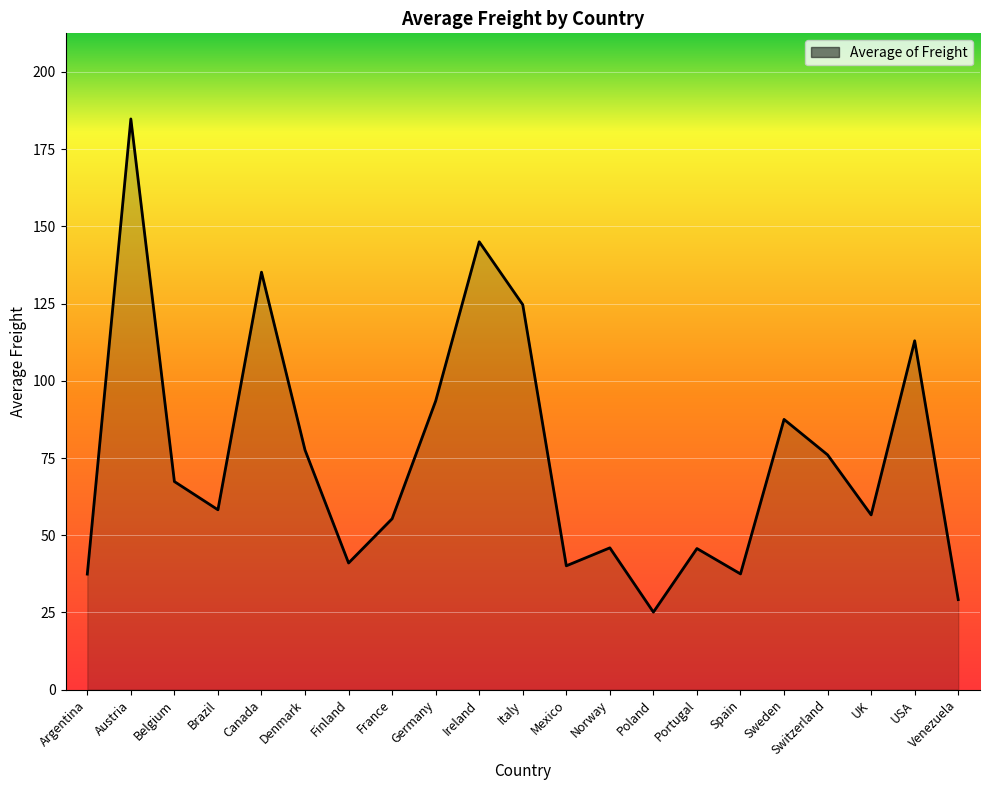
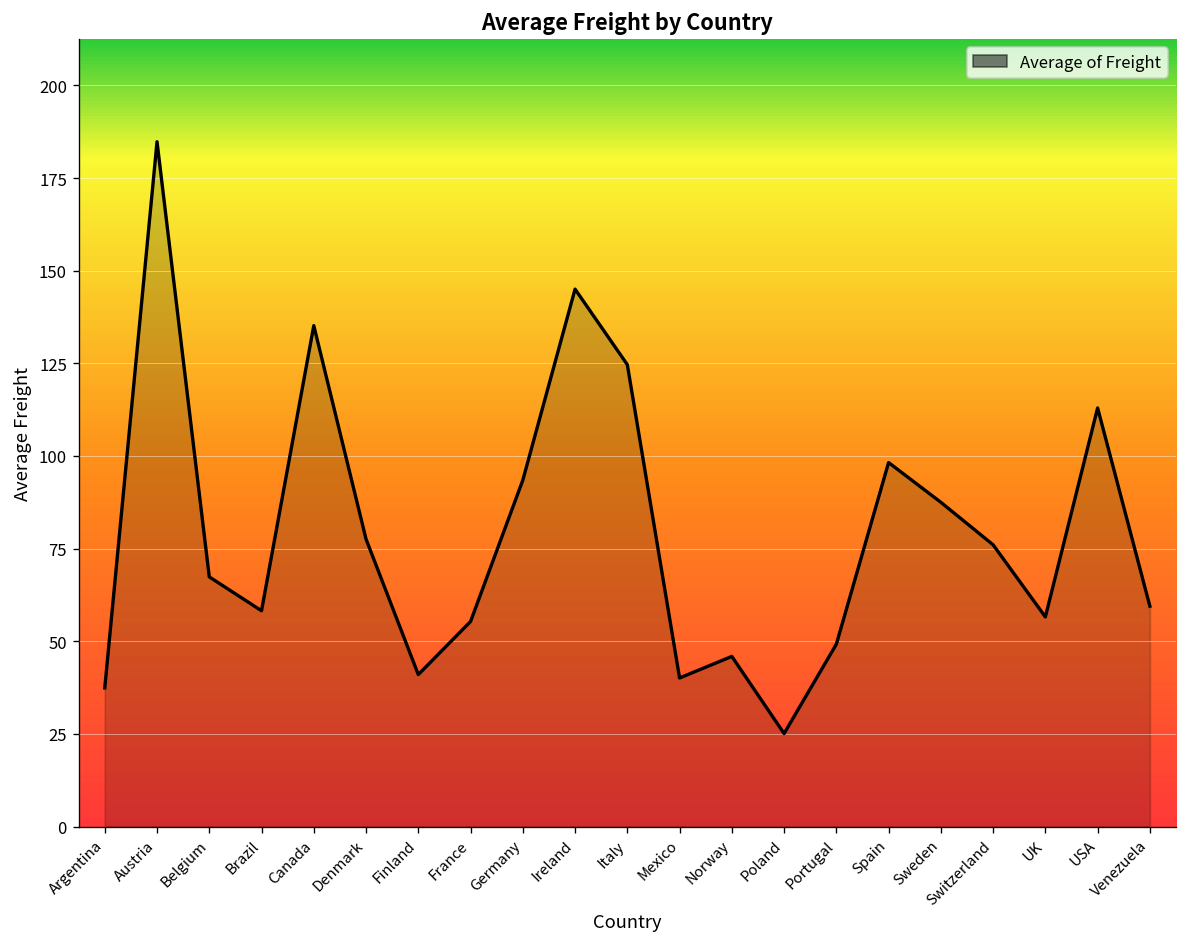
Portugal: 46 -> 49
Spain: 37 -> 98
Venezuela: 29 -> 59
